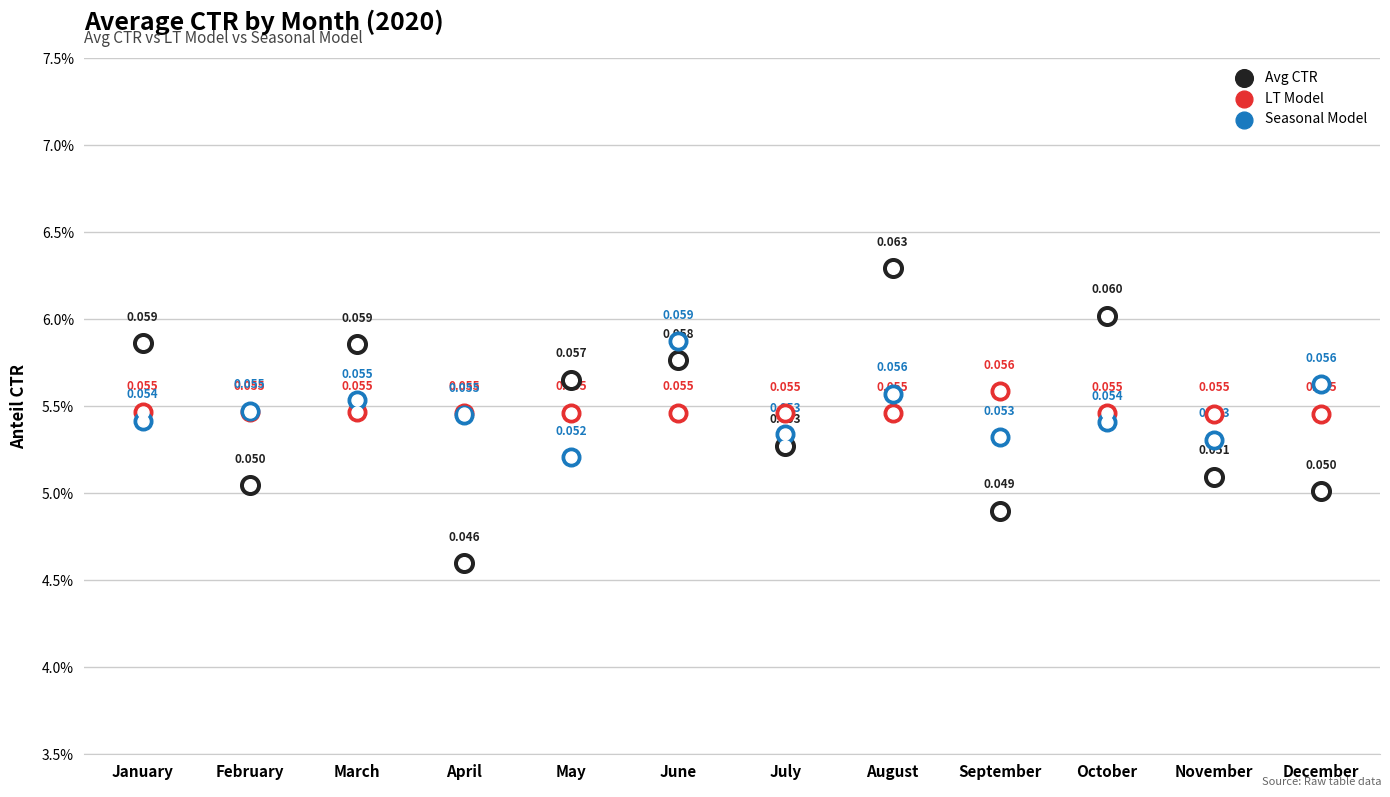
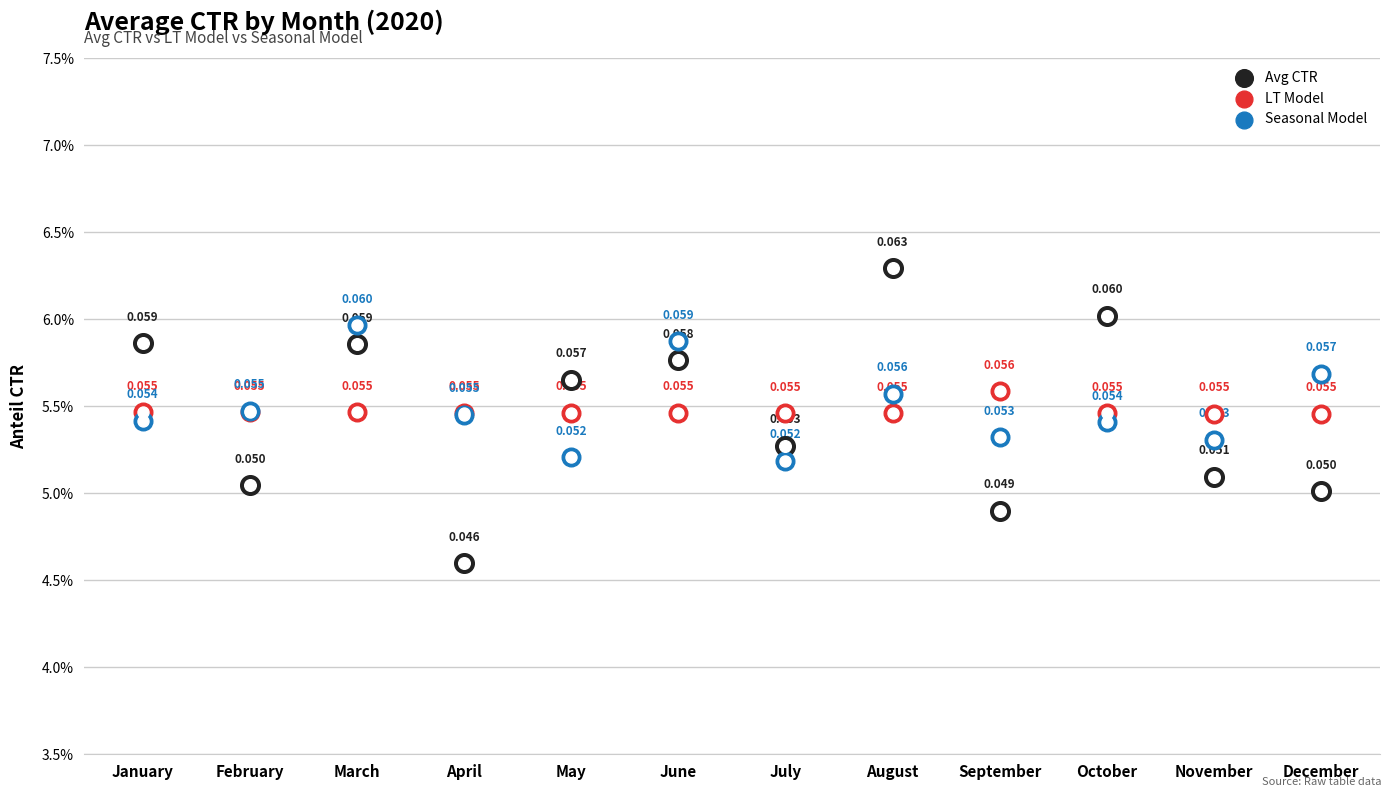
Seasonal Model, March: 0.055 -> 0.060
Seasonal Model, July: 0.053 -> 0.052
Seasonal Model, December: 0.056 -> 0.057
